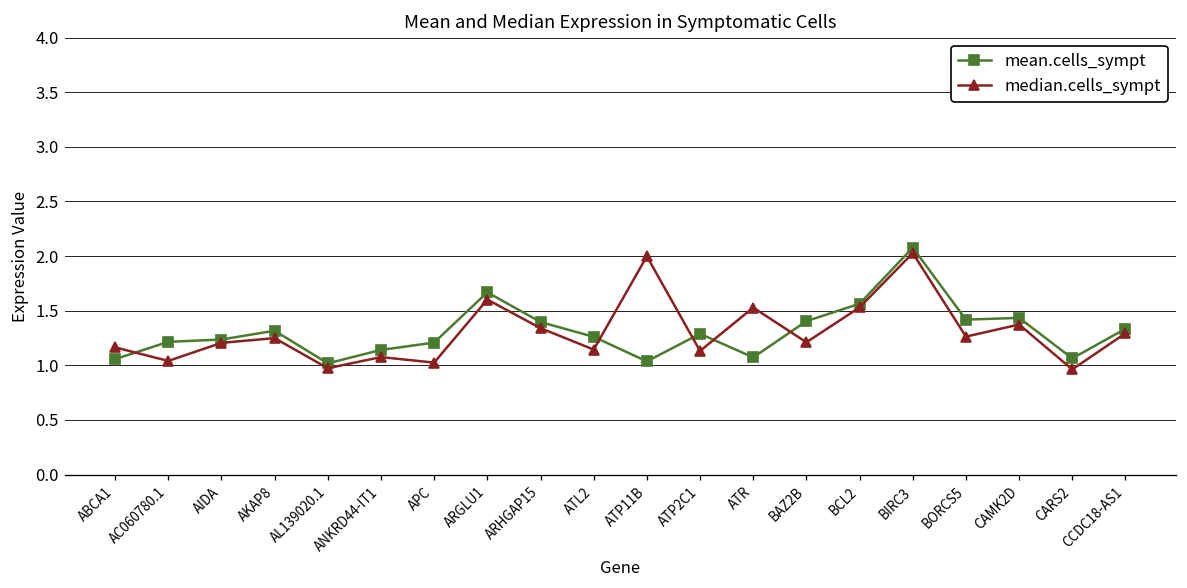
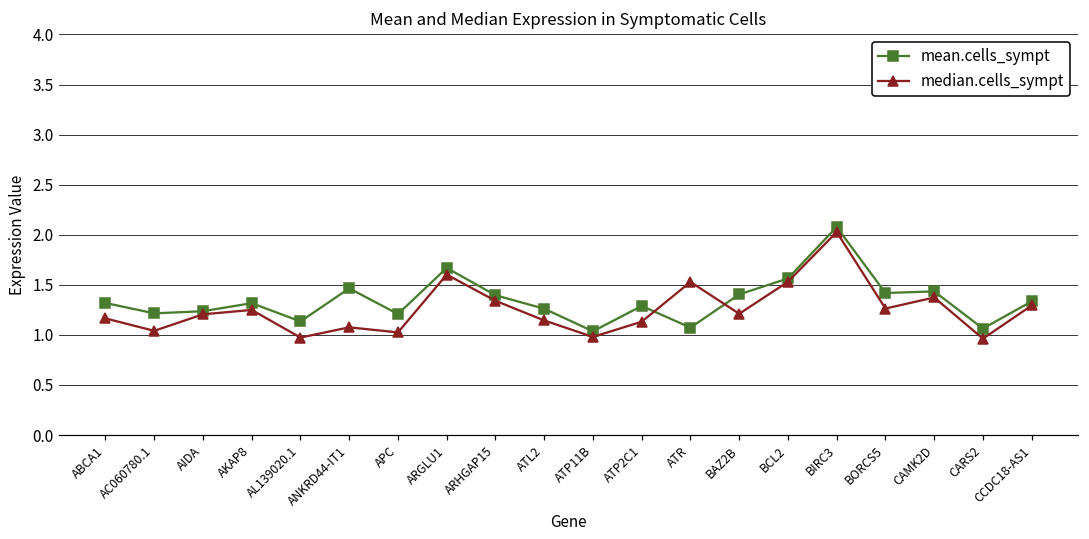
mean.cells_sympt, ABCA1: 1.1 -> 1.3
mean.cells_sympt, AL139020.1: 1.0 -> 1.1
mean.cells_sympt, ANKRD44-IT1: 1.1 -> 1.5
median.cells_sympt, ATP11B: 2.0 -> 1.0
